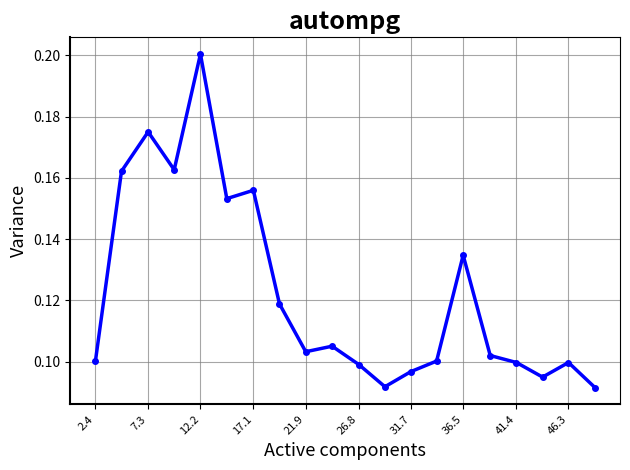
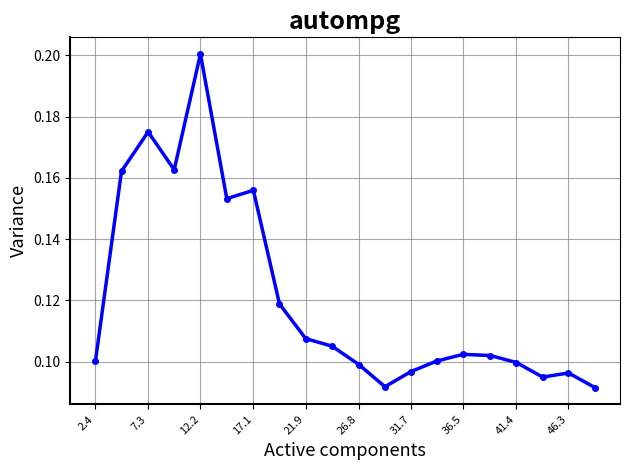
21.9: 0.103 -> 0.108
36.5: 0.135 -> 0.102
46.3: 0.100 -> 0.096
